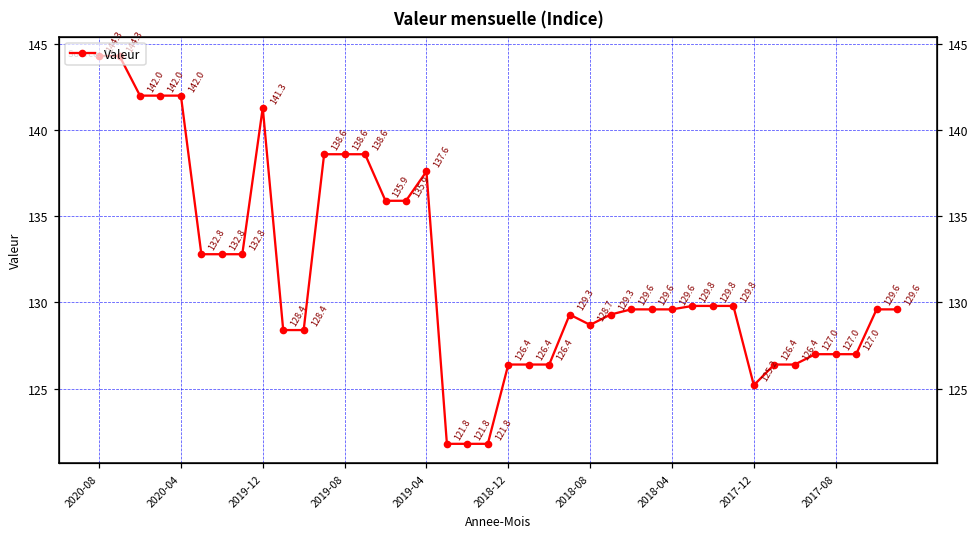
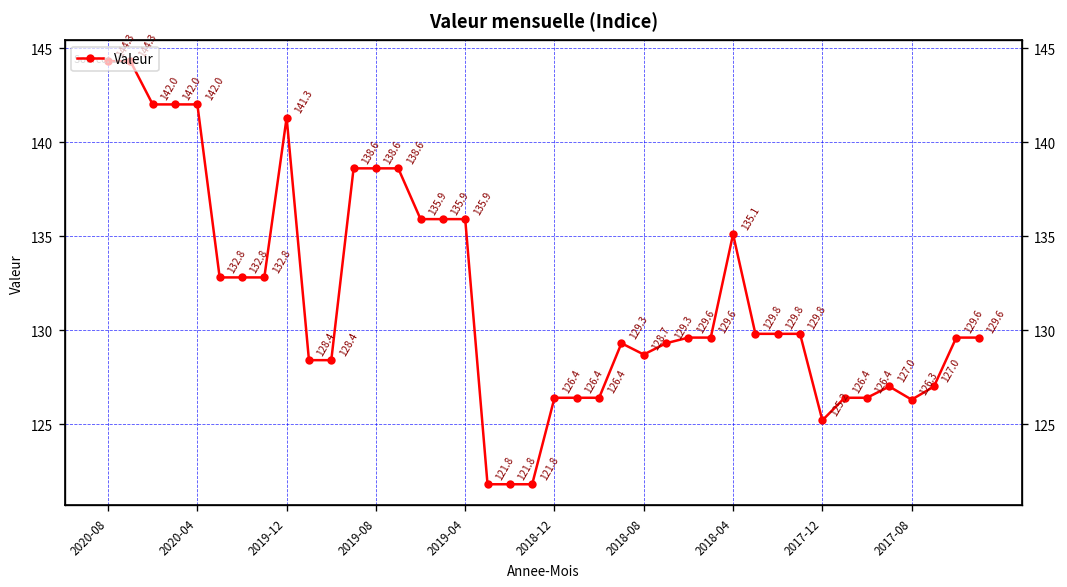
2019-04: 137.6 -> 135.9
2018-04: 129.6 -> 135.1
2017-08: 127.0 -> 126.3
